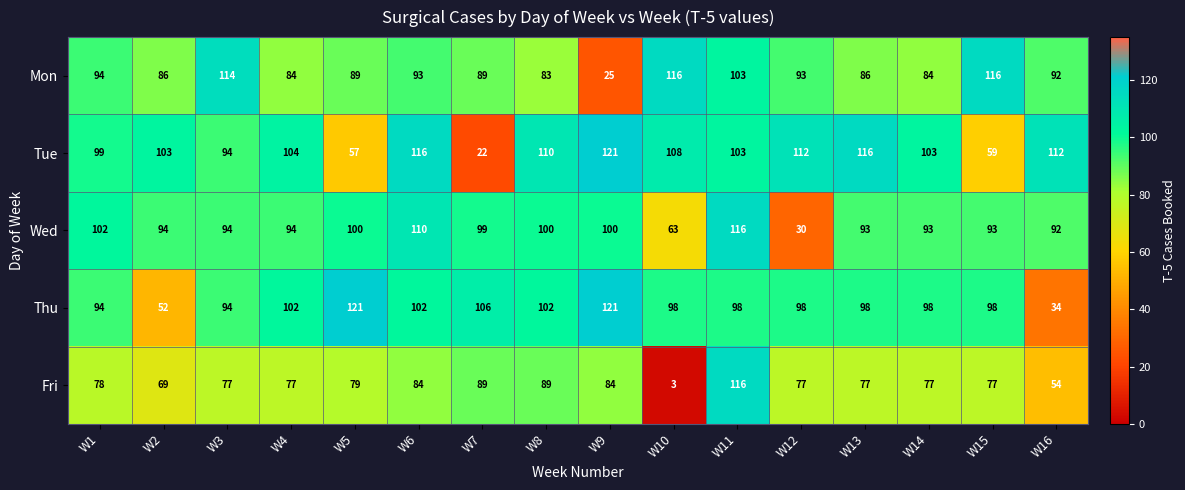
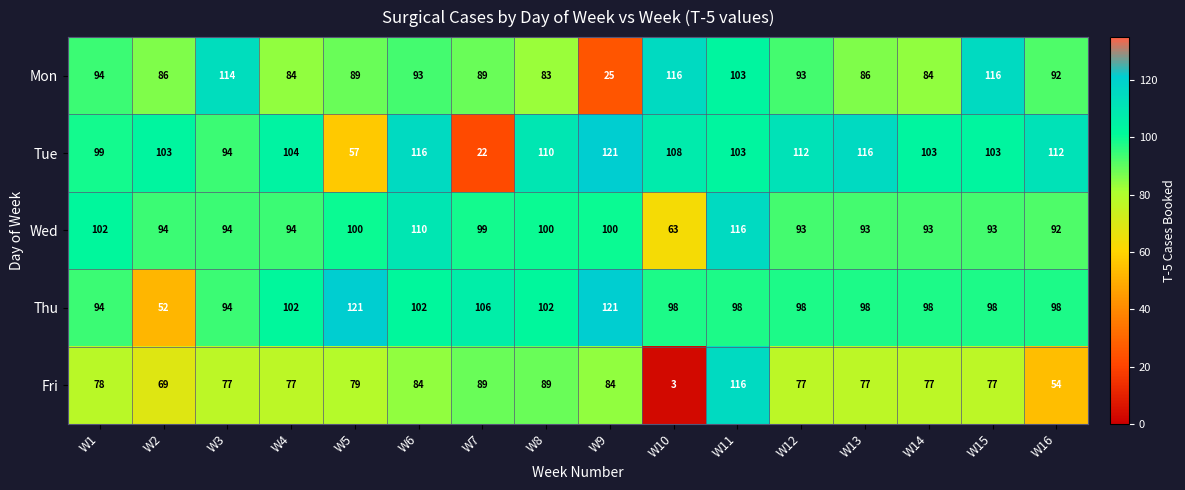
Tue, W15: 59 -> 103
Wed, W12: 30 -> 93
Thu, W16: 34 -> 98
